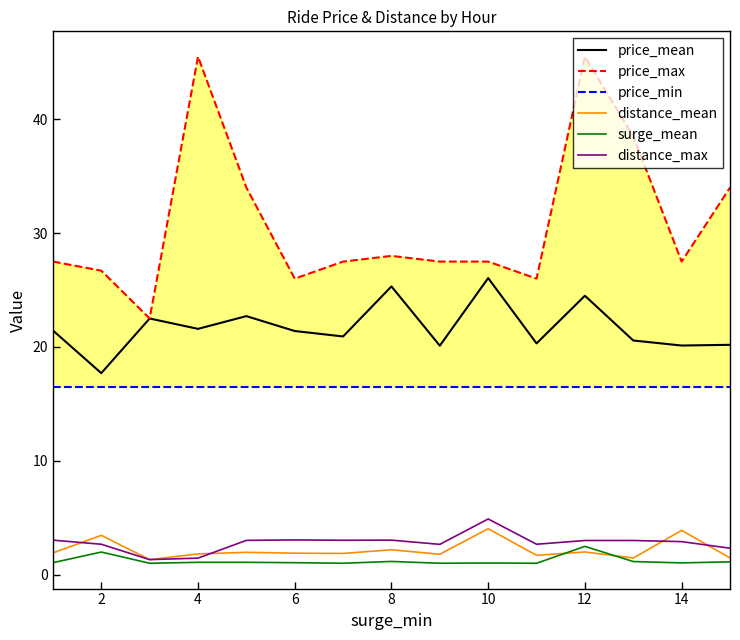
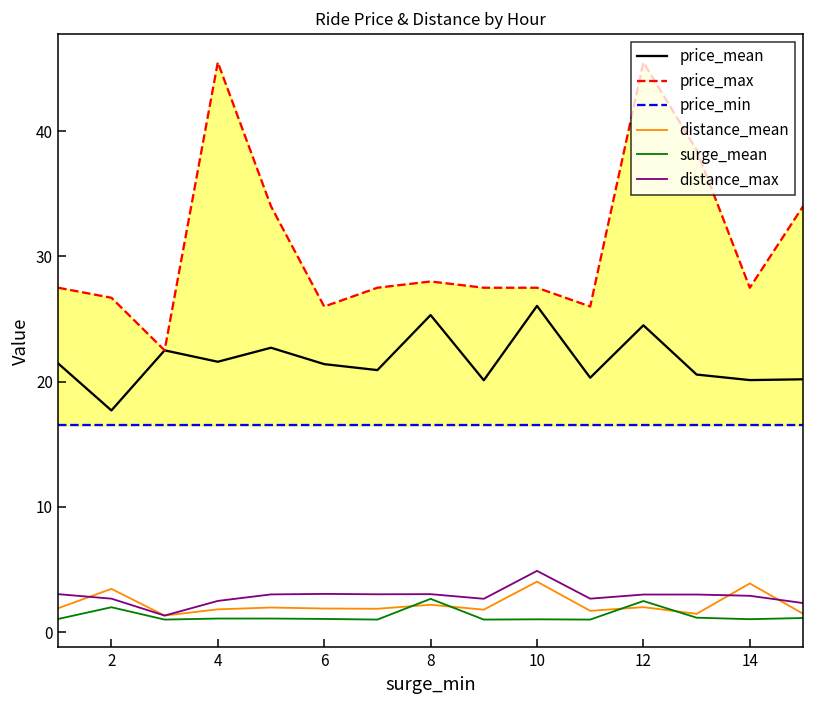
distance_max, 4: 1.5 -> 2.5
surge_mean, 8: 1.2 -> 2.7
